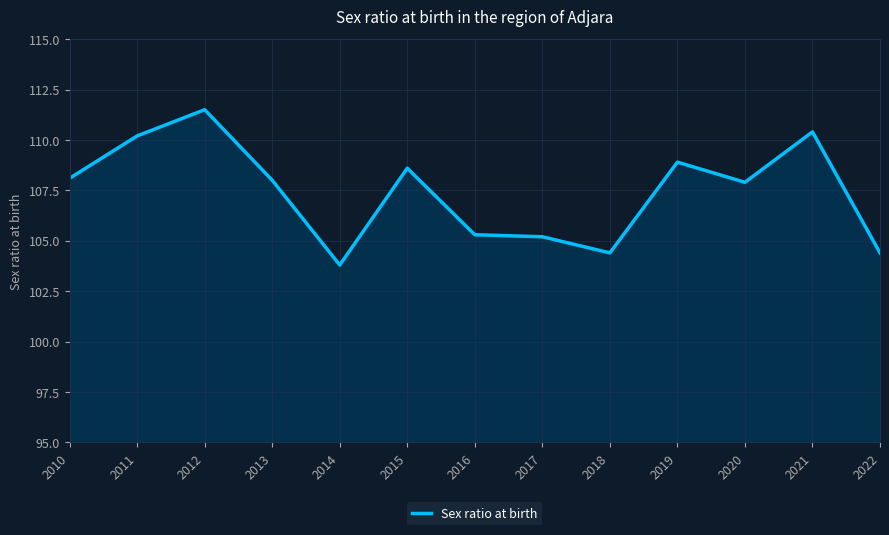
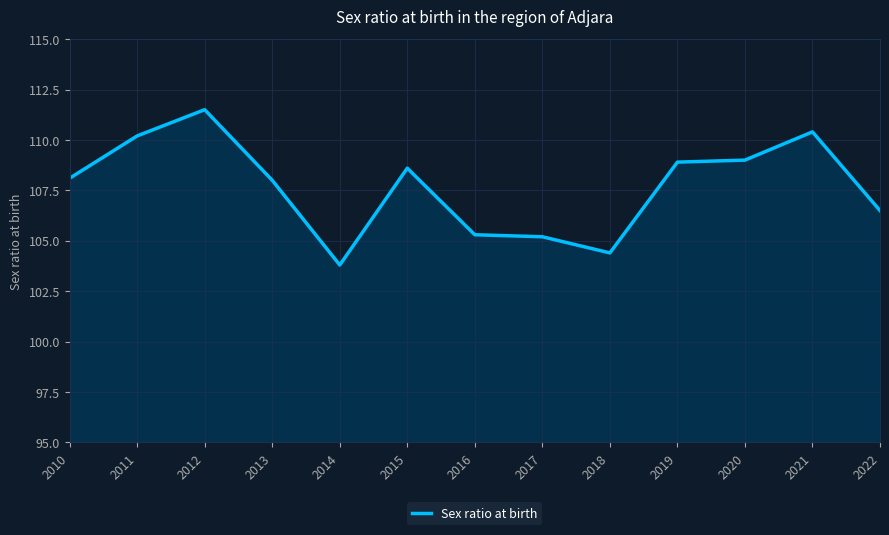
2020: 107.9 -> 109.0
2022: 104.4 -> 106.5
